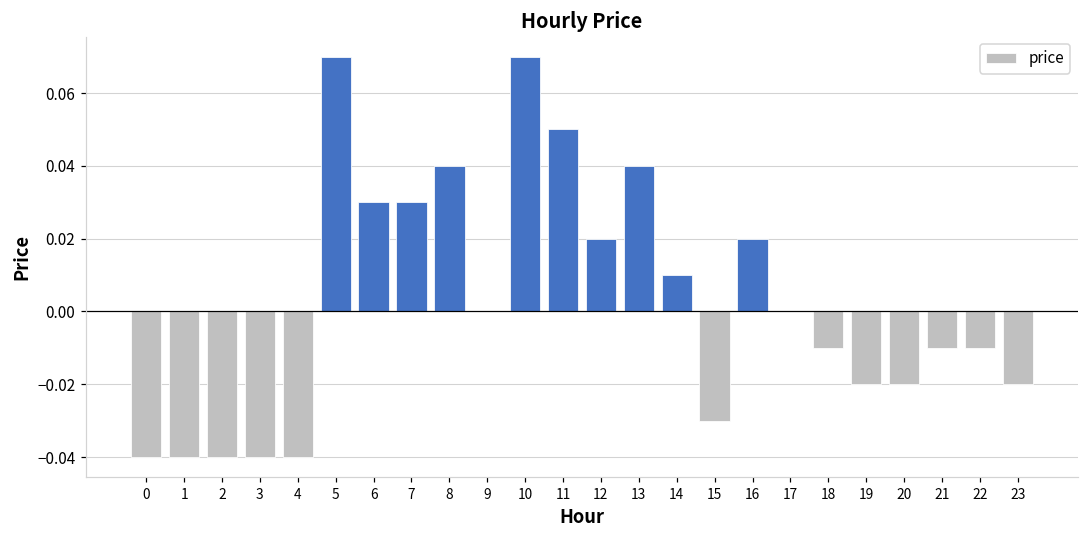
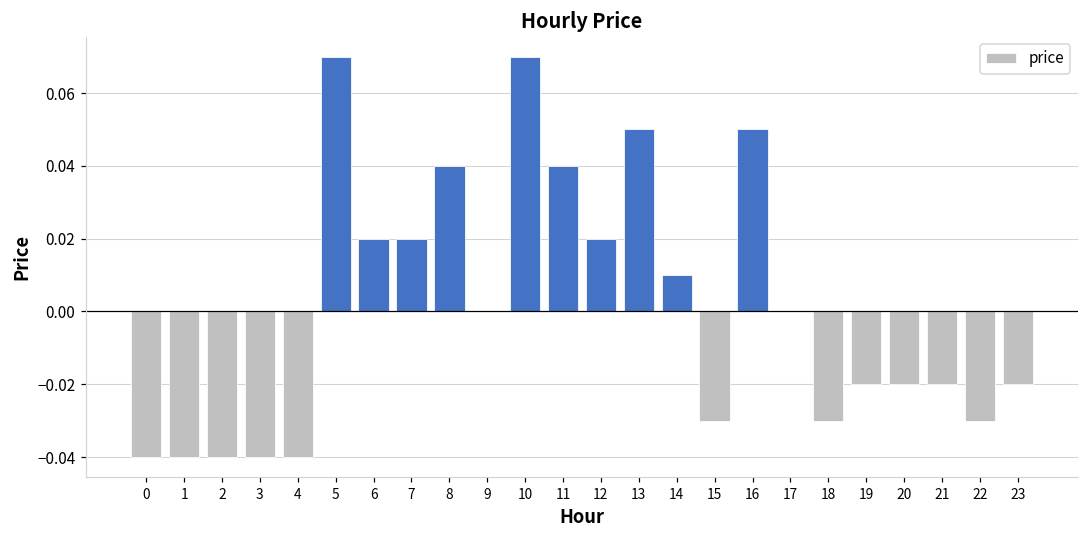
6: 0.03 -> 0.02
7: 0.03 -> 0.02
11: 0.05 -> 0.04
13: 0.04 -> 0.05
16: 0.02 -> 0.05
18: -0.01 -> -0.03
21: -0.01 -> -0.02
22: -0.01 -> -0.03
